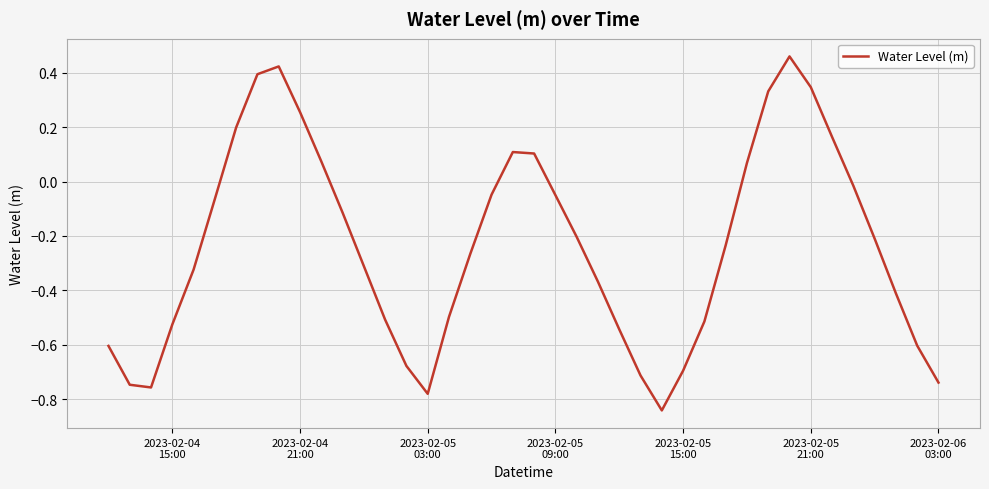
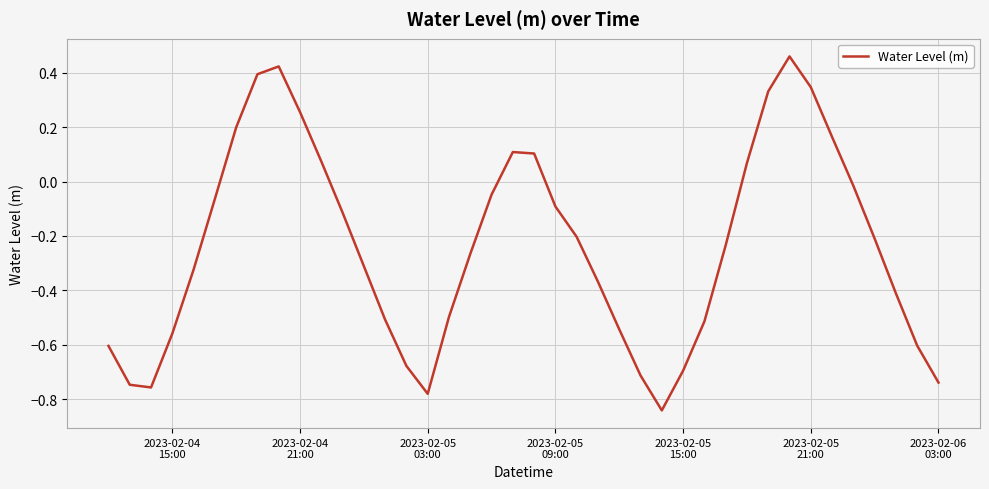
2023-02-04 15:00: -0.53 -> -0.56
2023-02-05 09:00: -0.05 -> -0.09
